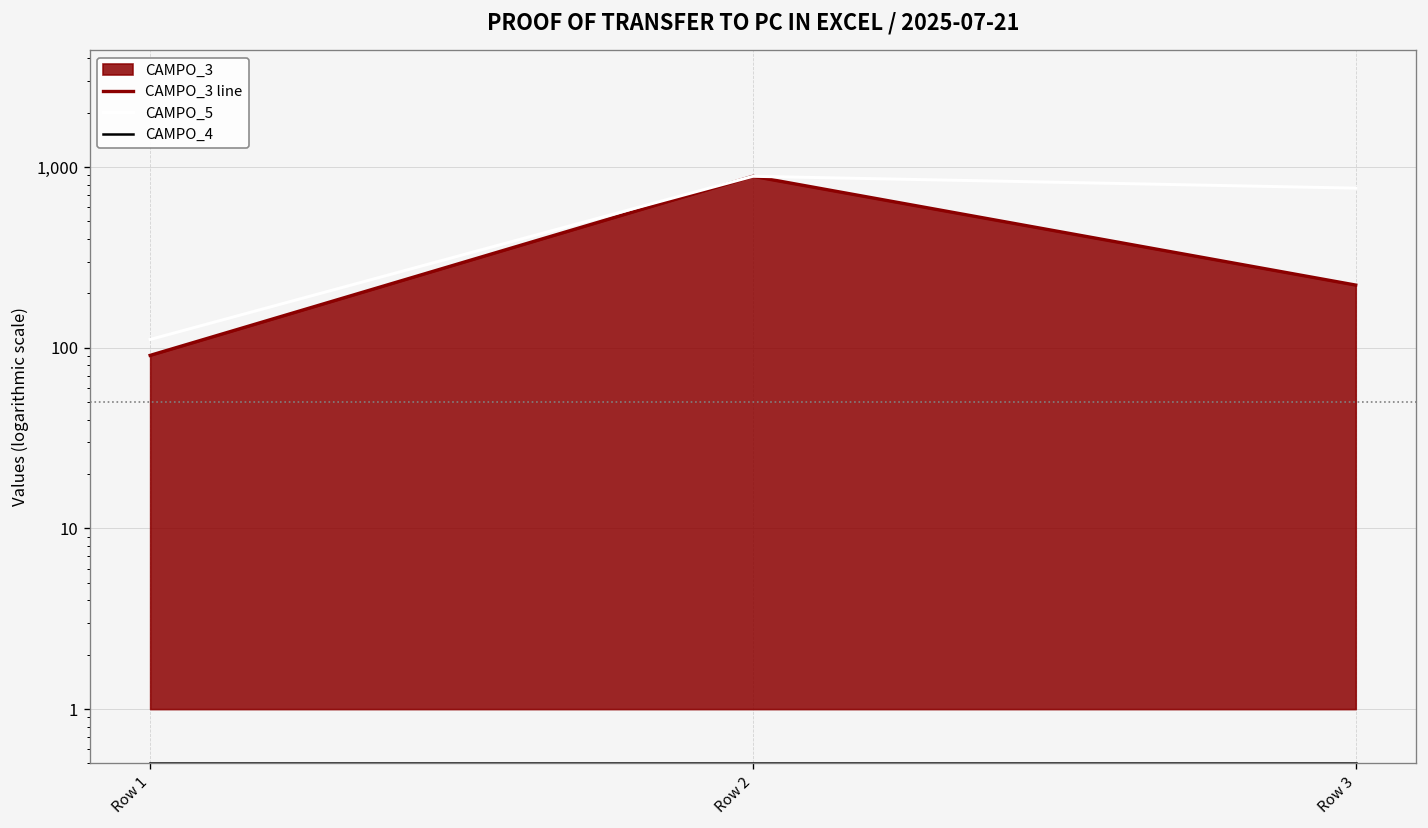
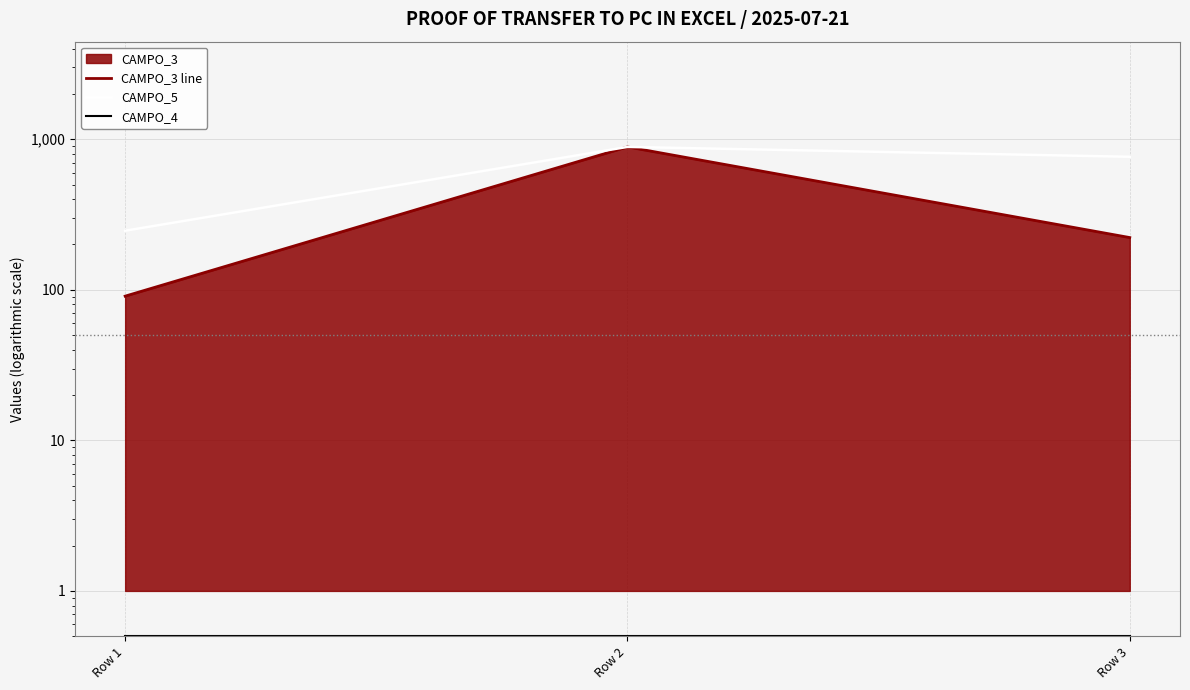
CAMPO_5, Row 1: 110 -> 250
